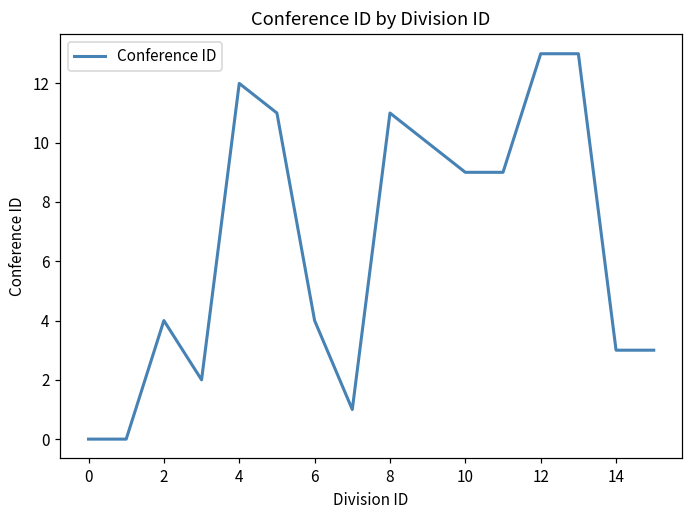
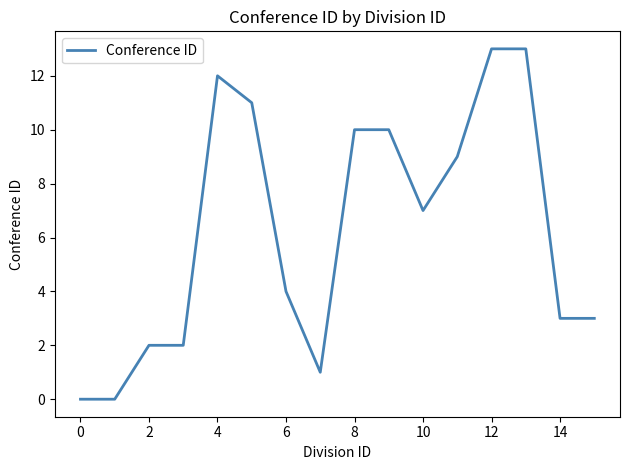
2: 4 -> 2
8: 11 -> 10
10: 9 -> 7
